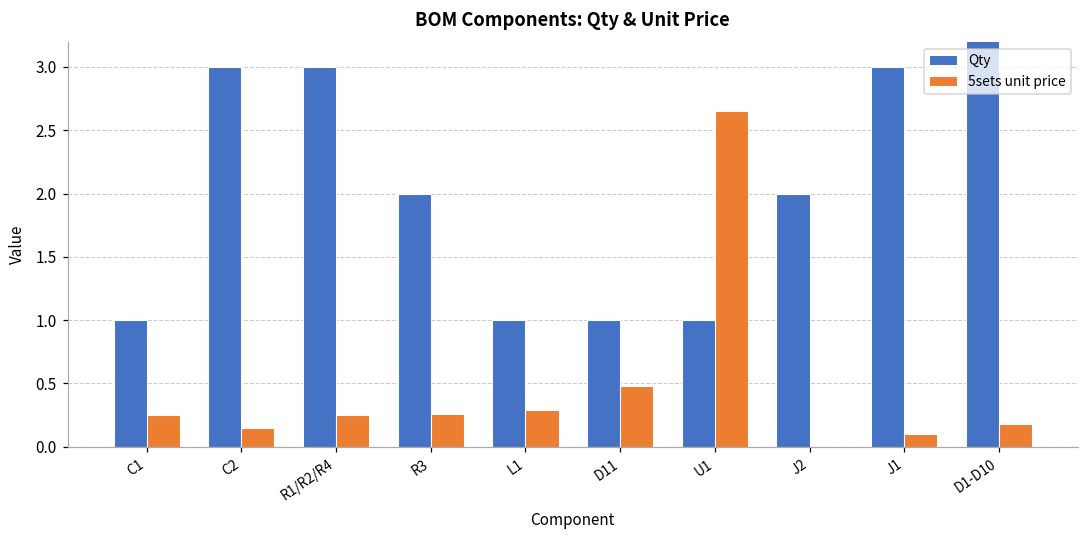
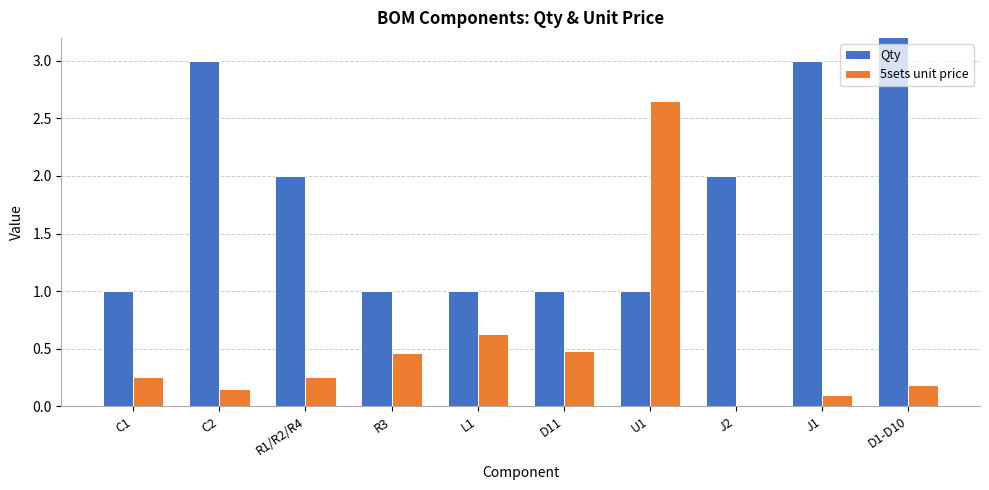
Qty, R1/R2/R4: 3 -> 2
Qty, R3: 2 -> 1
5sets unit price, R3: 0.26 -> 0.46
5sets unit price, L1: 0.29 -> 0.63
